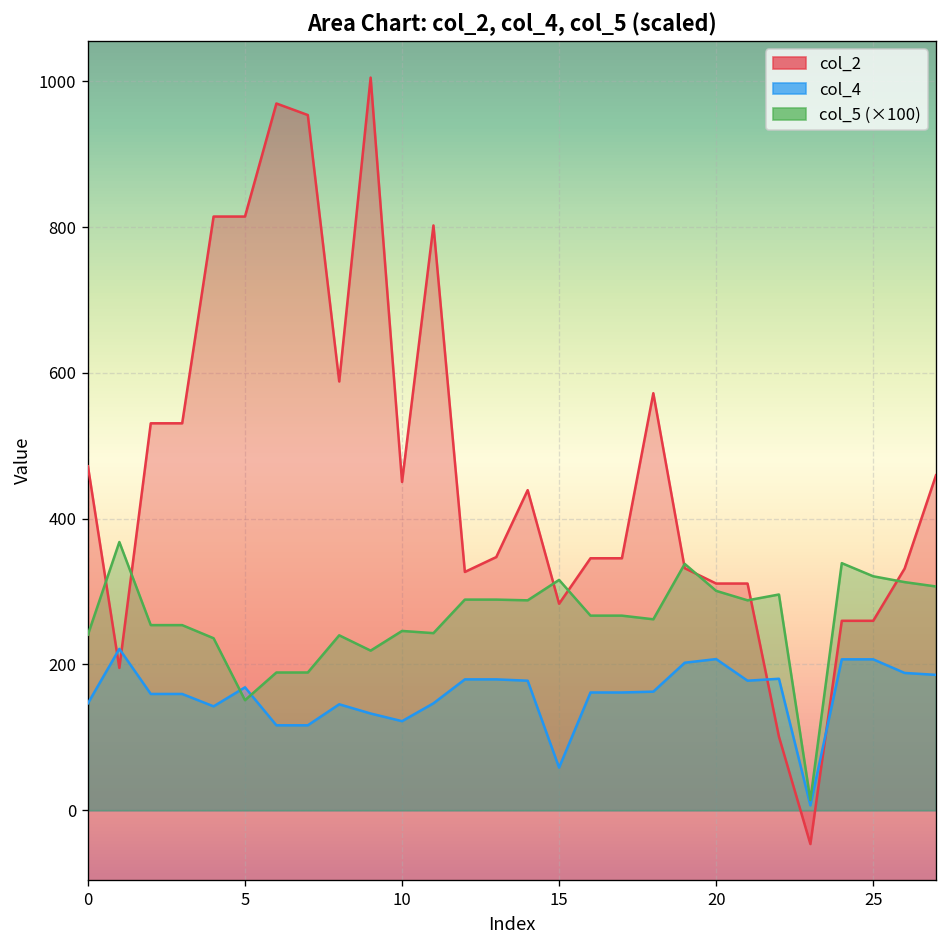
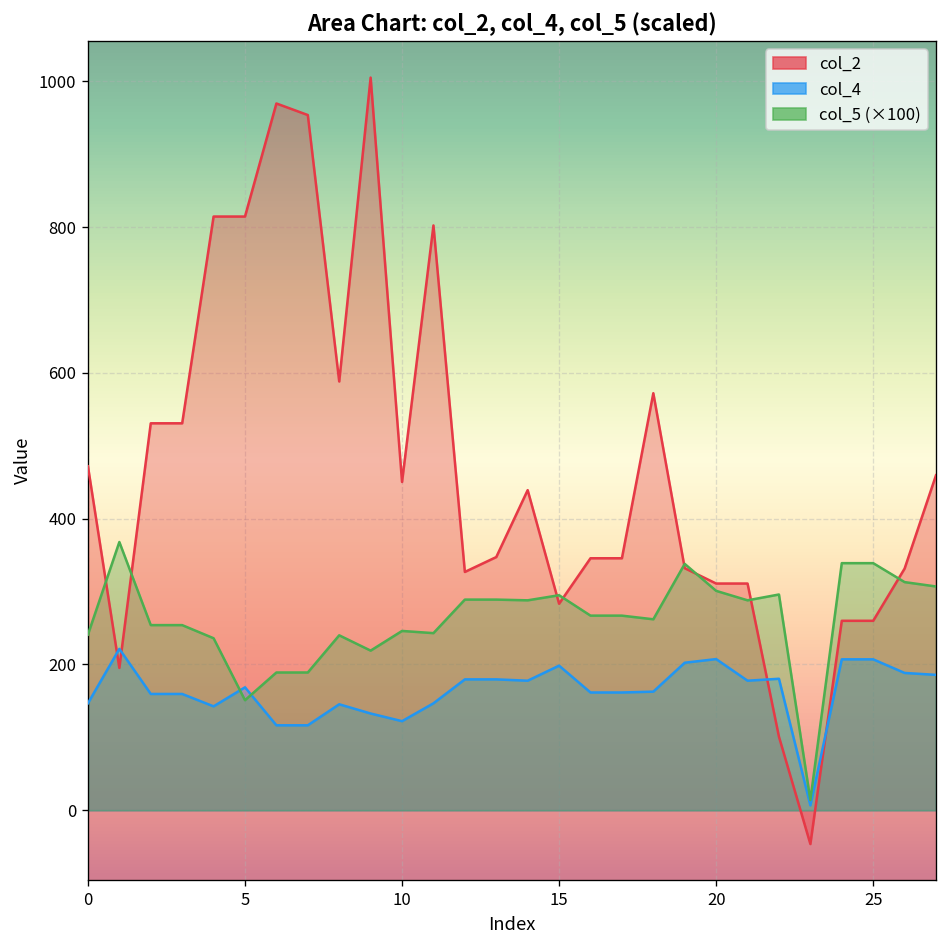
col_4, 15: 60 -> 200
col_5 (×100), 15: 320 -> 300
col_5 (×100), 25: 320 -> 340
